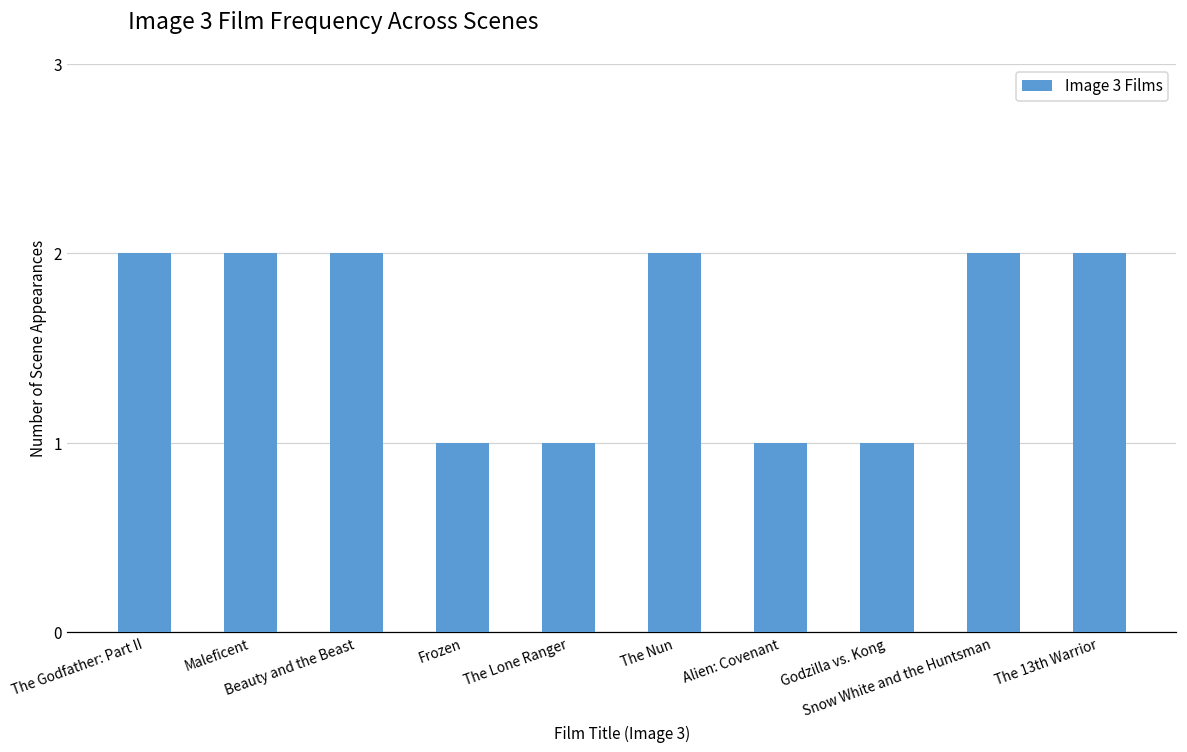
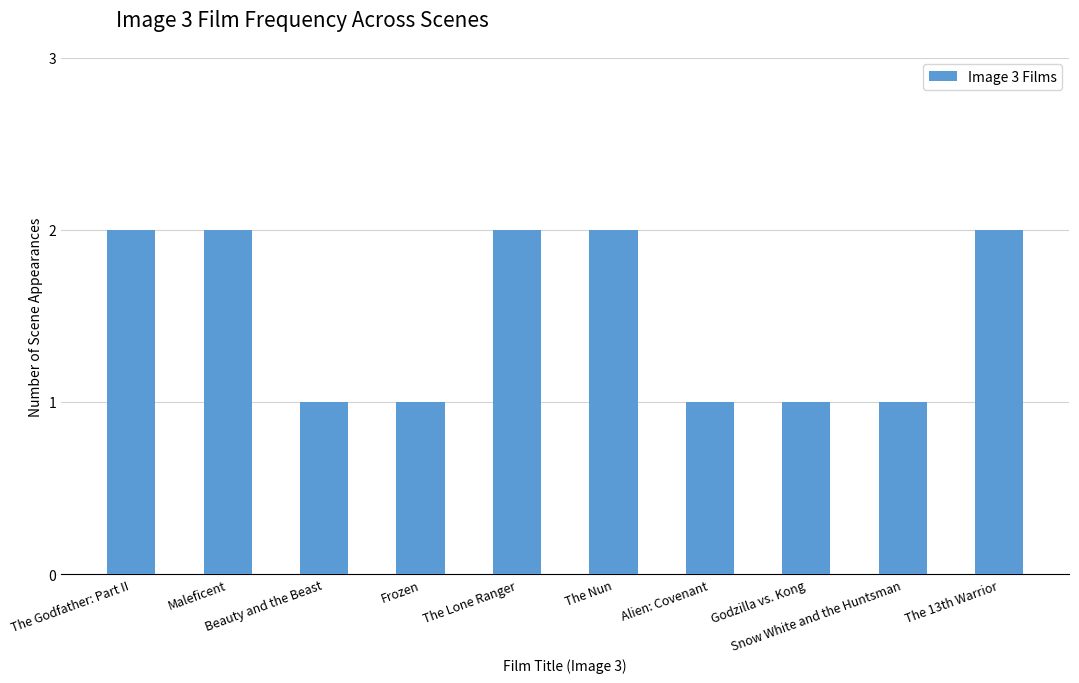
Beauty and the Beast: 2 -> 1
The Lone Ranger: 1 -> 2
Snow White and the Huntsman: 2 -> 1
